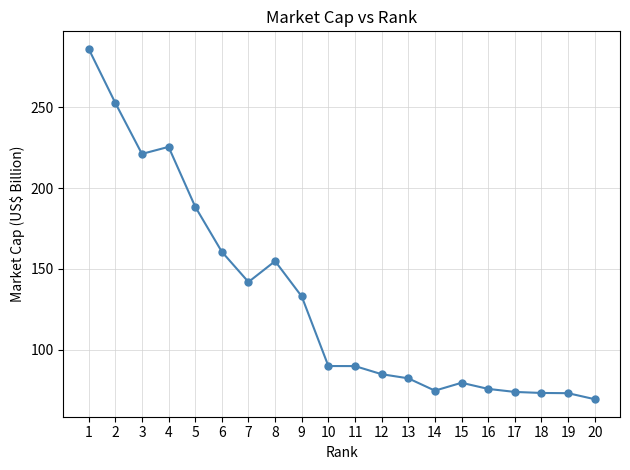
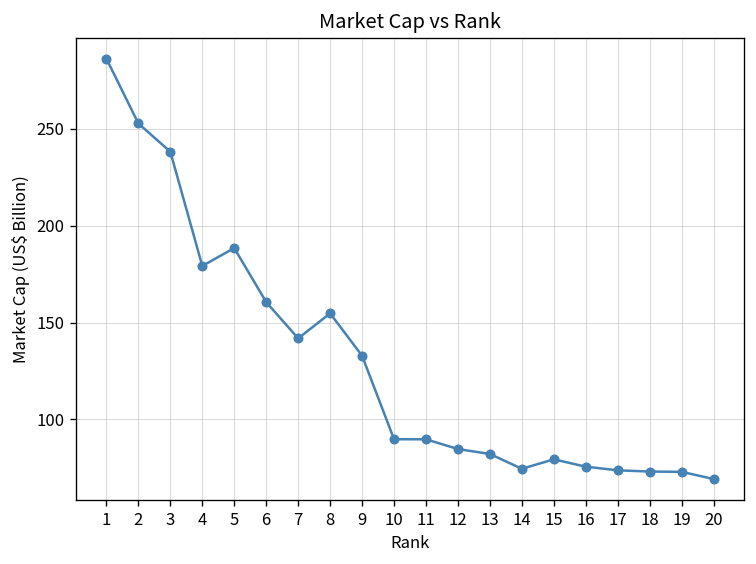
3: 221 -> 238
4: 226 -> 179
